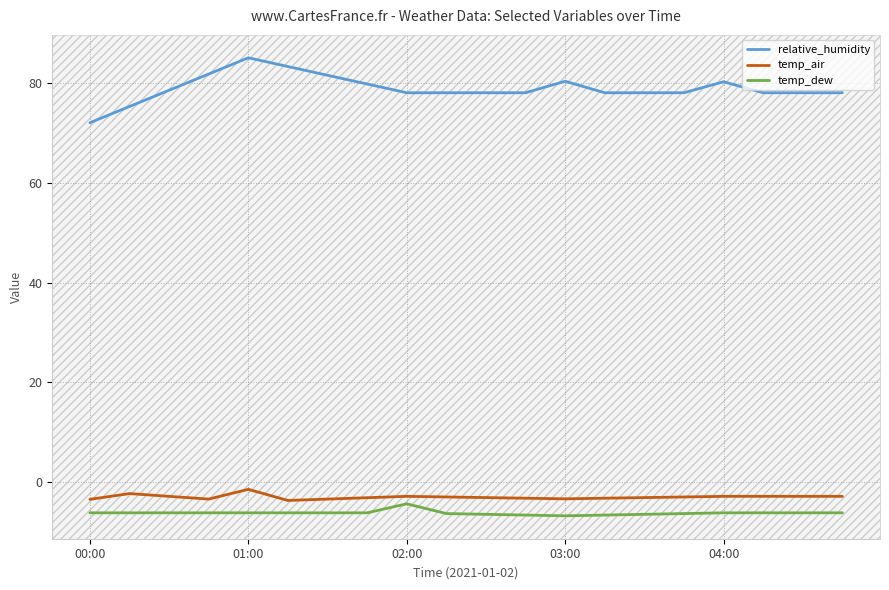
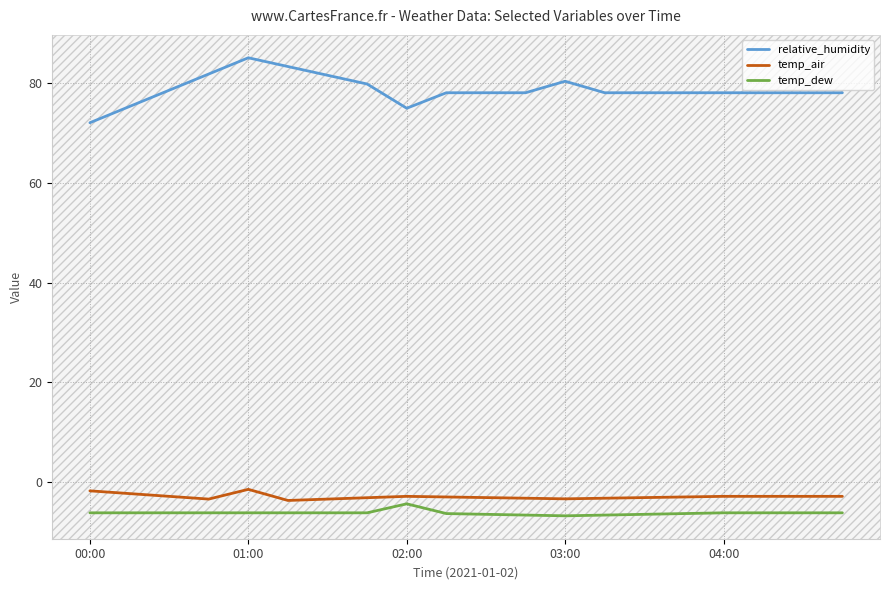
temp_air, 00:00: -3 -> -2
relative_humidity, 02:00: 78 -> 75
relative_humidity, 04:00: 80 -> 78
